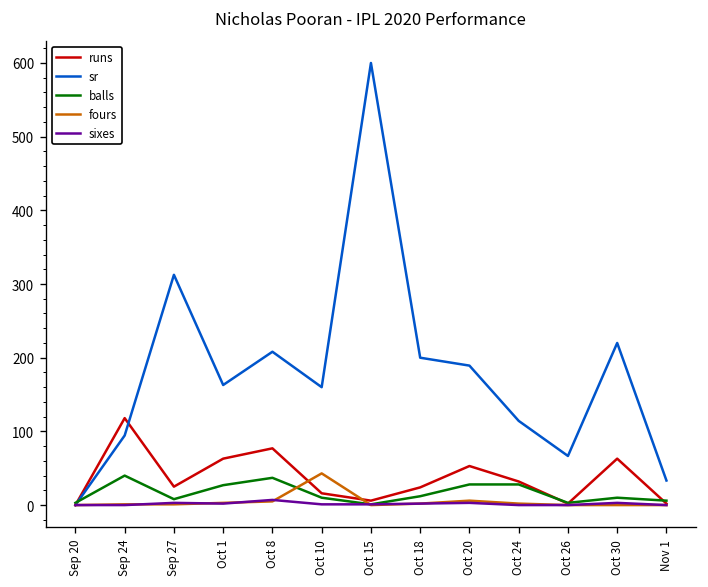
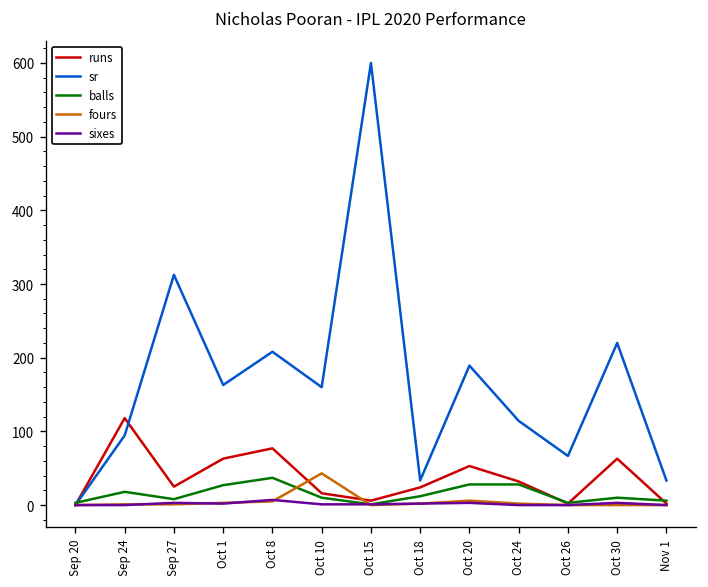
balls, Sep 24: 40 -> 20
sr, Oct 18: 200 -> 30
